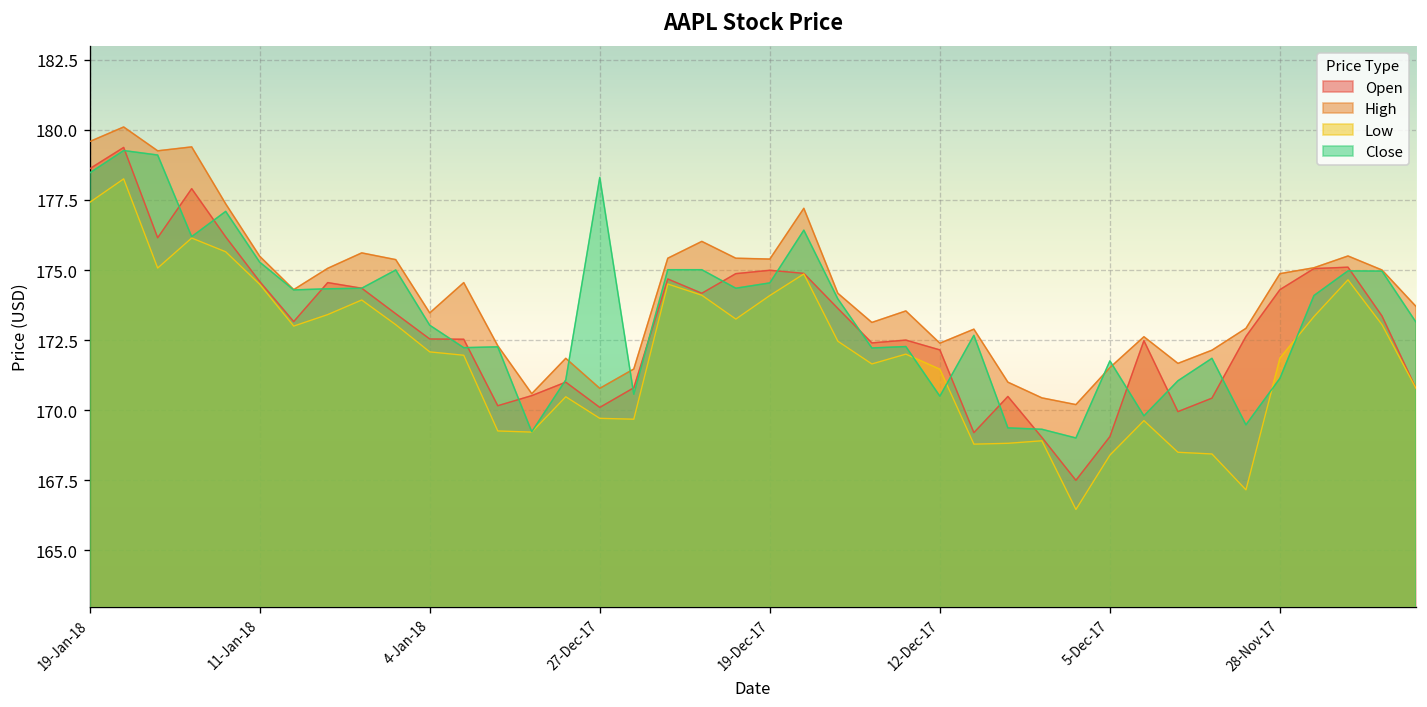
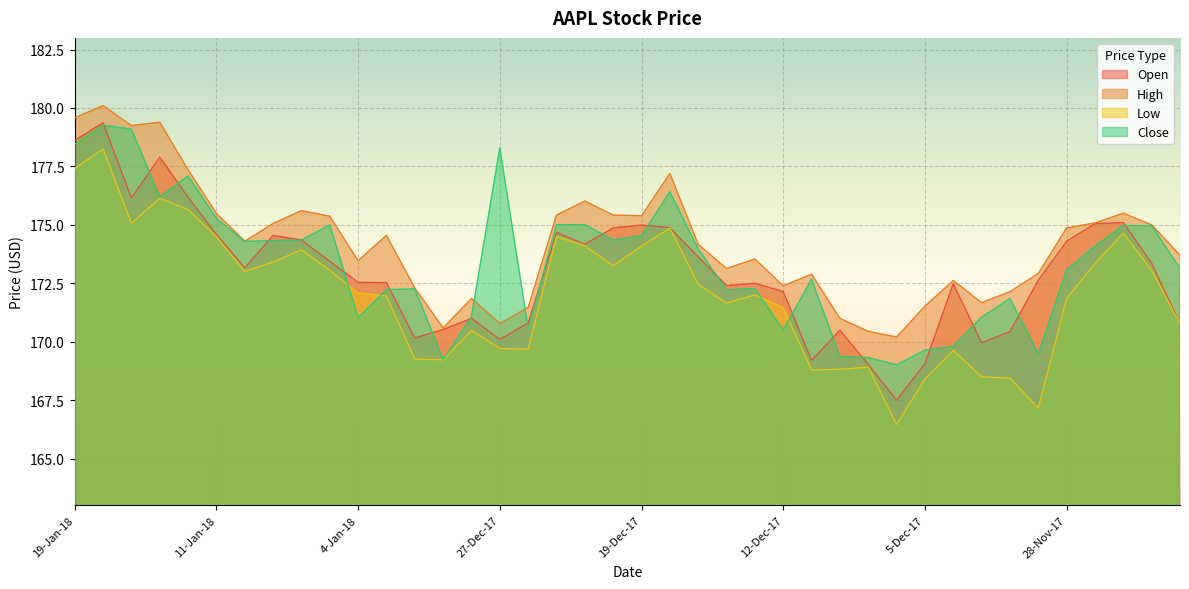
Close, 4-Jan-18: 173.0 -> 171.0
Close, 5-Dec-17: 171.8 -> 169.6
Close, 28-Nov-17: 171.1 -> 173.1
